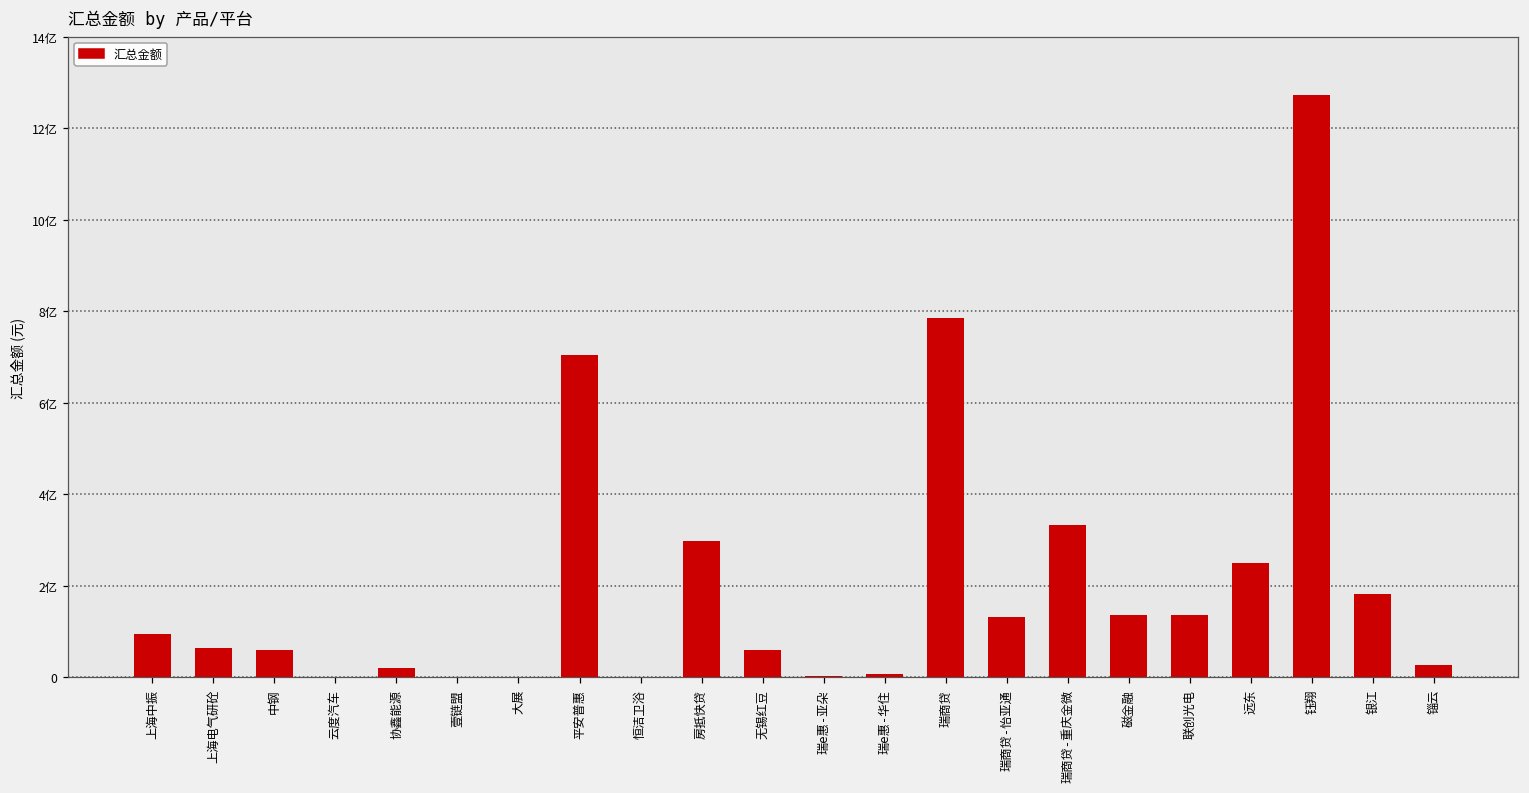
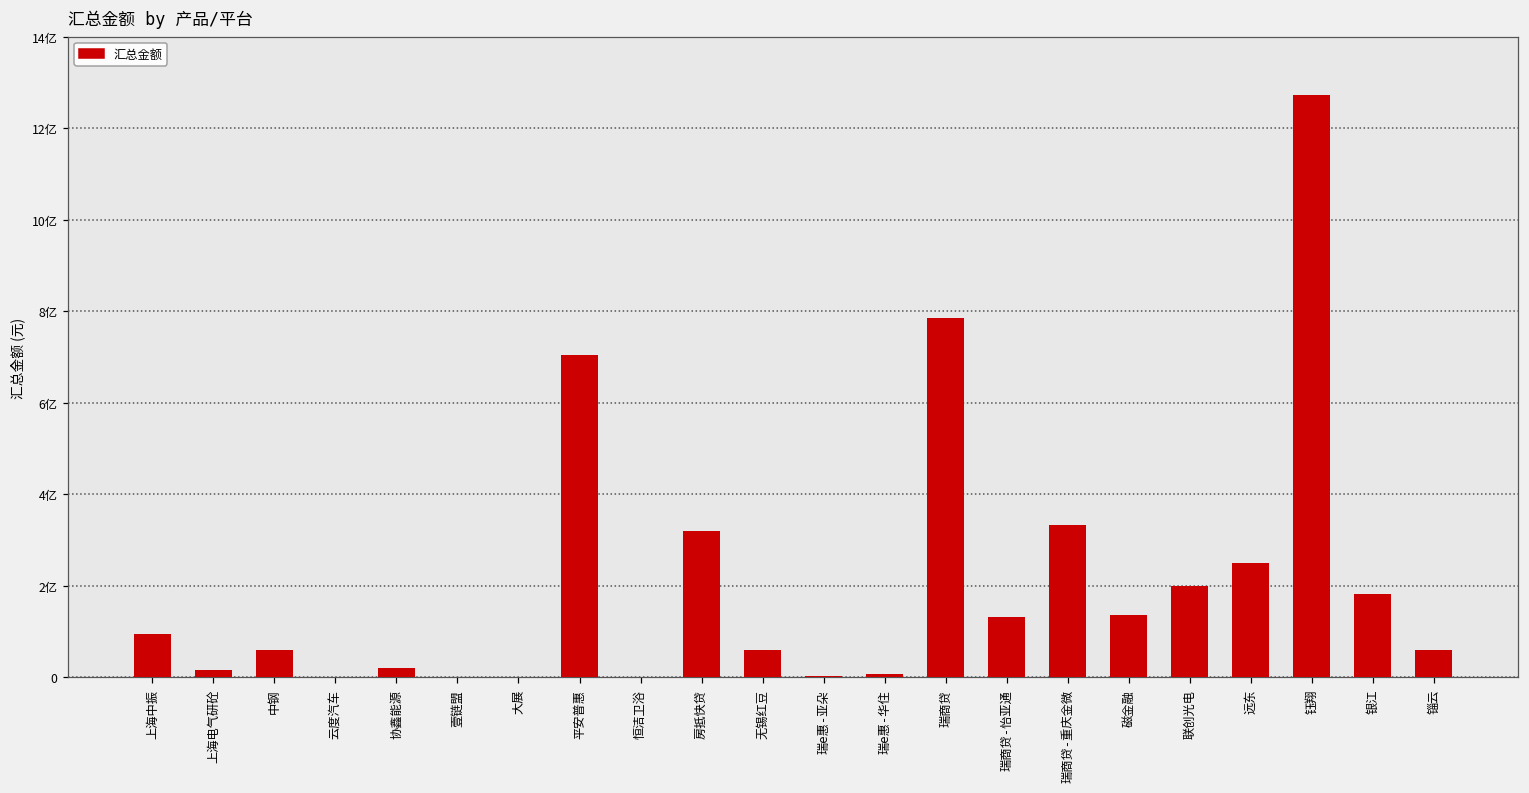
上海电气研砼: 0.6亿 -> 0.2亿
房抵快贷: 3.0亿 -> 3.2亿
联创光电: 1.4亿 -> 2.0亿
锱云: 0.3亿 -> 0.6亿
